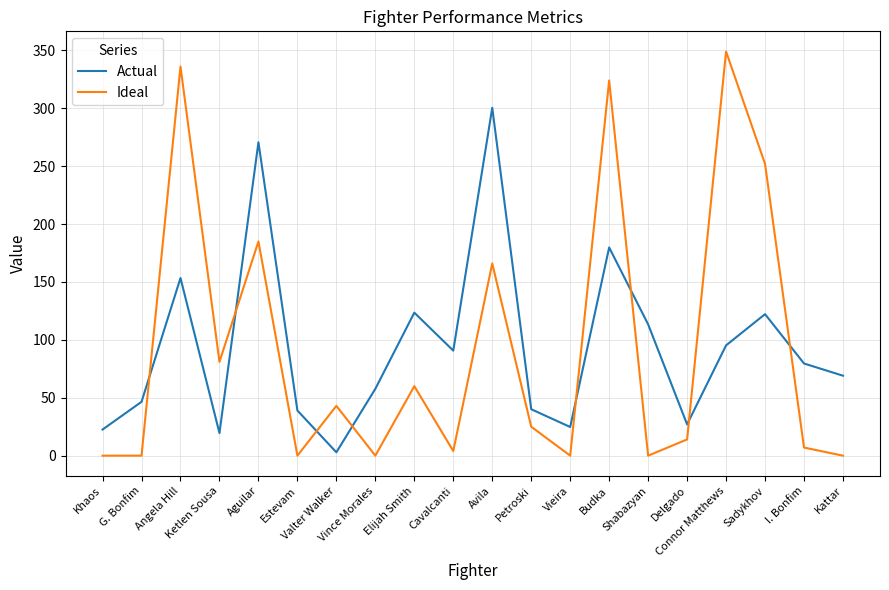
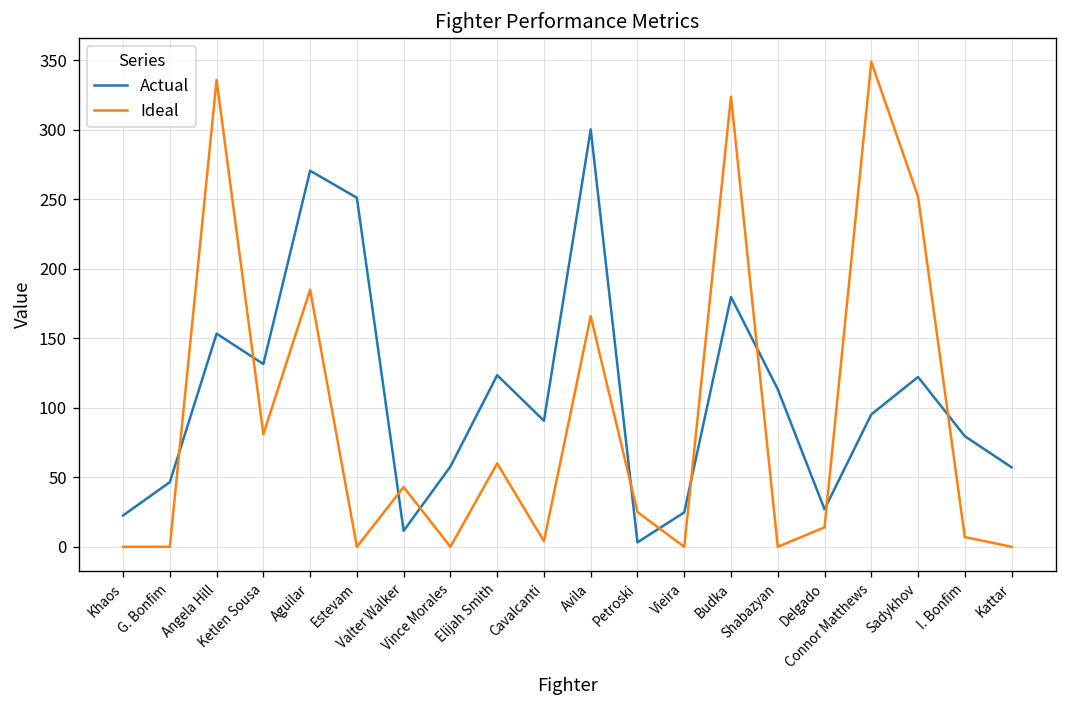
Actual, Ketlen Sousa: 20 -> 132
Actual, Estevam: 39 -> 251
Actual, Valter Walker: 3 -> 12
Actual, Petroski: 40 -> 3
Actual, Kattar: 69 -> 57
